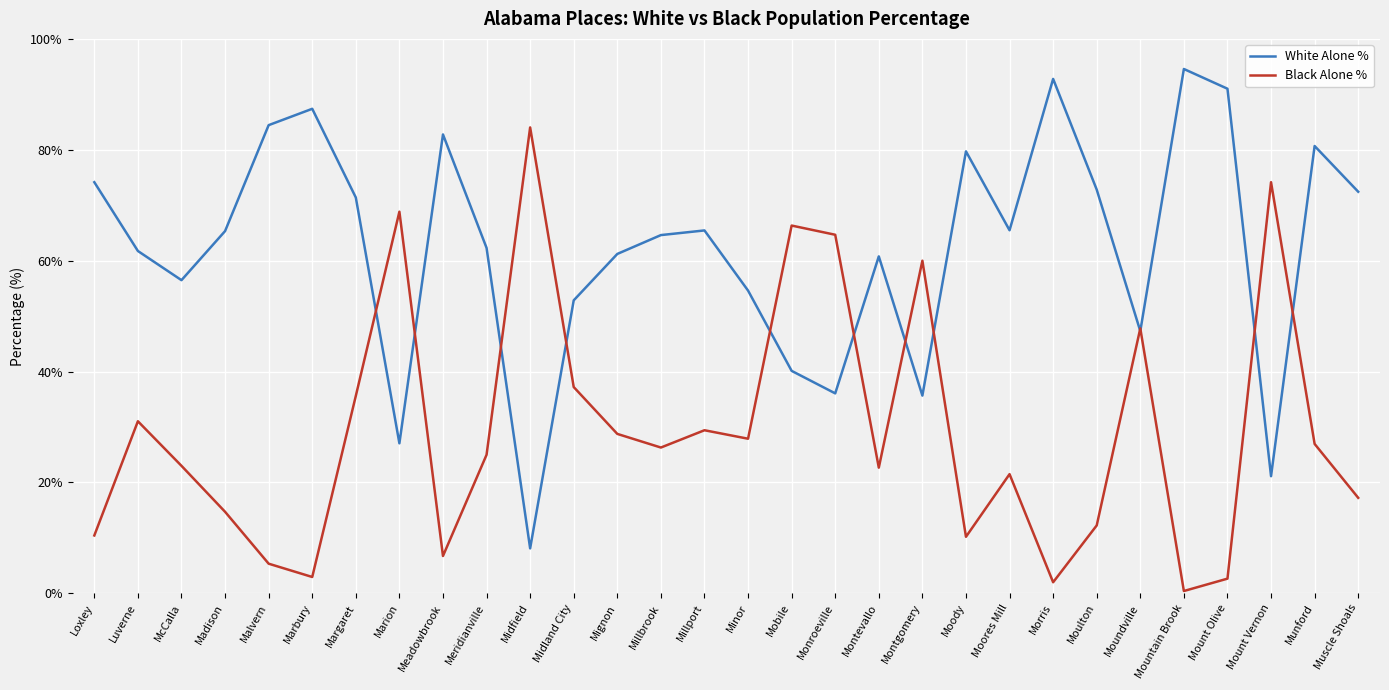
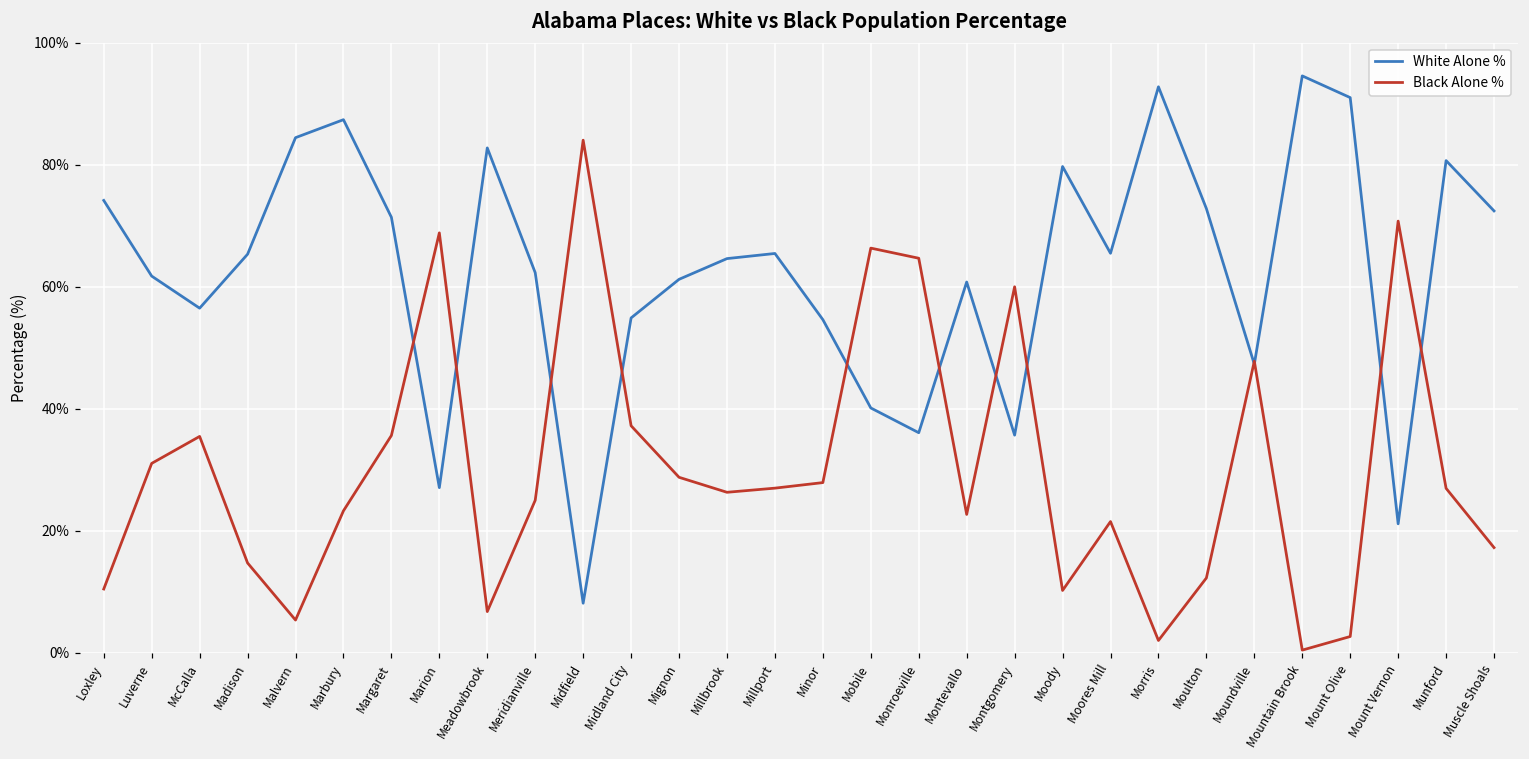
Black Alone %, McCalla: 23% -> 35%
Black Alone %, Marbury: 3% -> 23%
White Alone %, Midland City: 53% -> 55%
Black Alone %, Millport: 29% -> 27%
Black Alone %, Mount Vernon: 74% -> 71%
